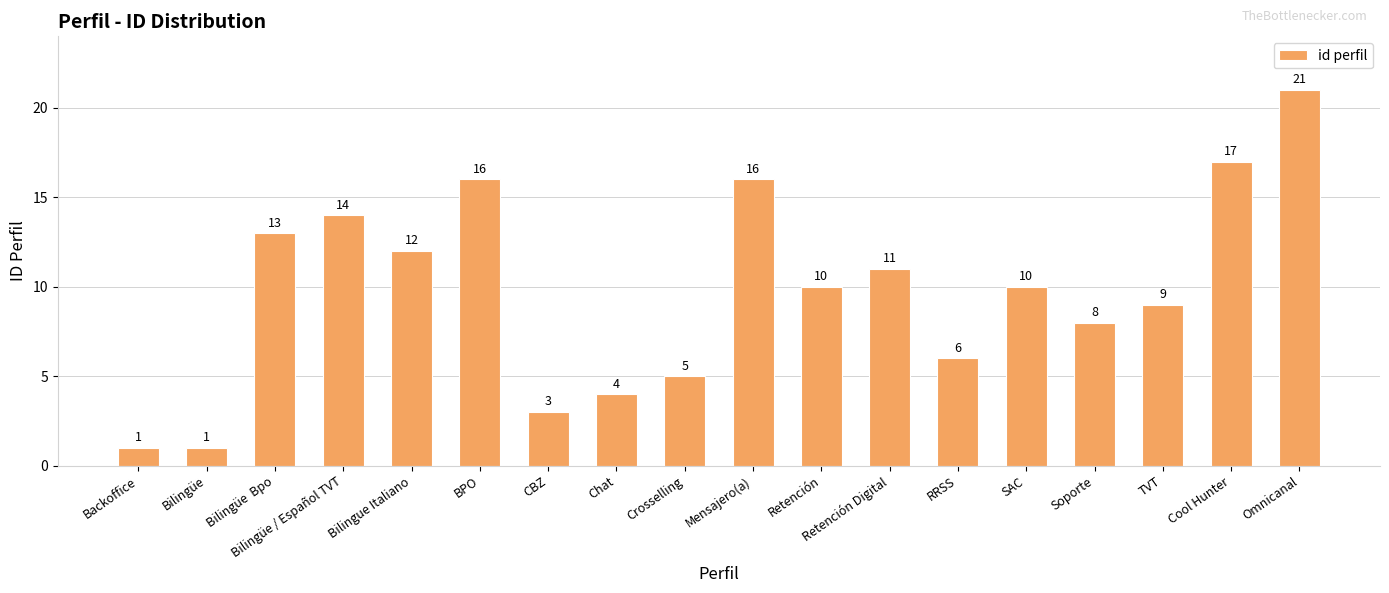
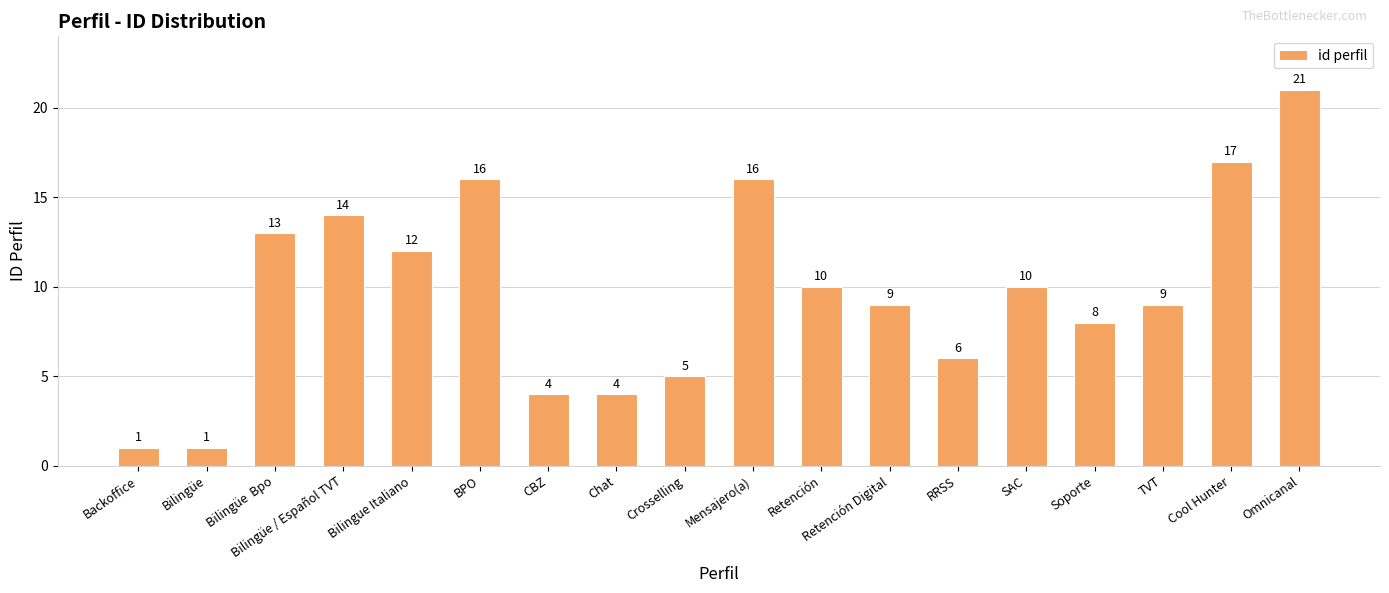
CBZ: 3 -> 4
Retención Digital: 11 -> 9
